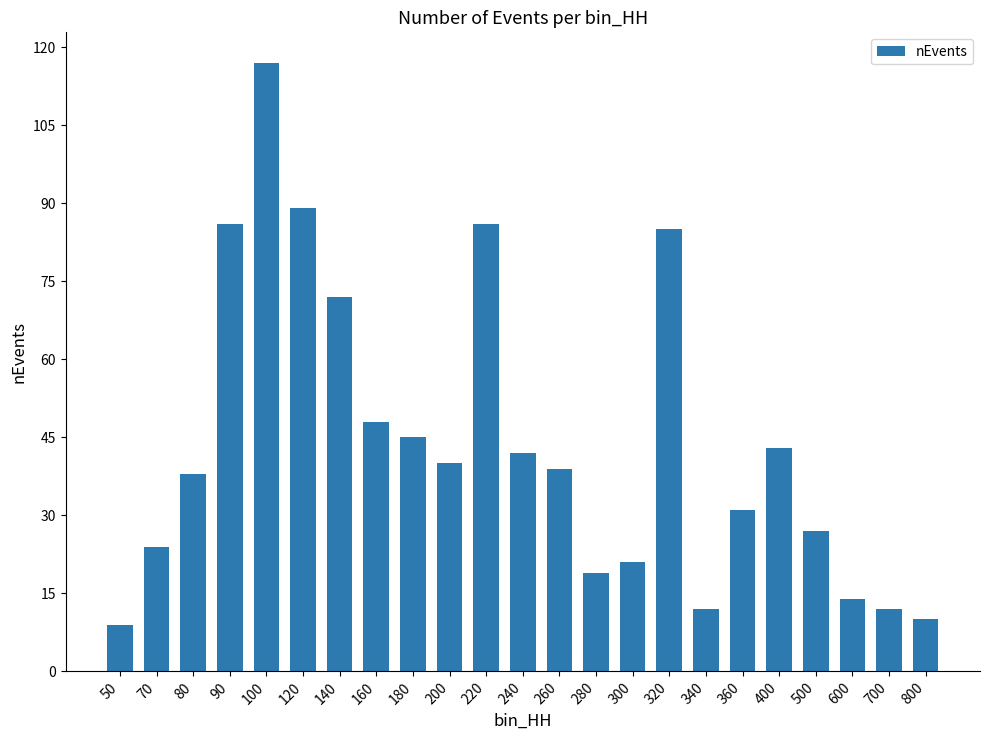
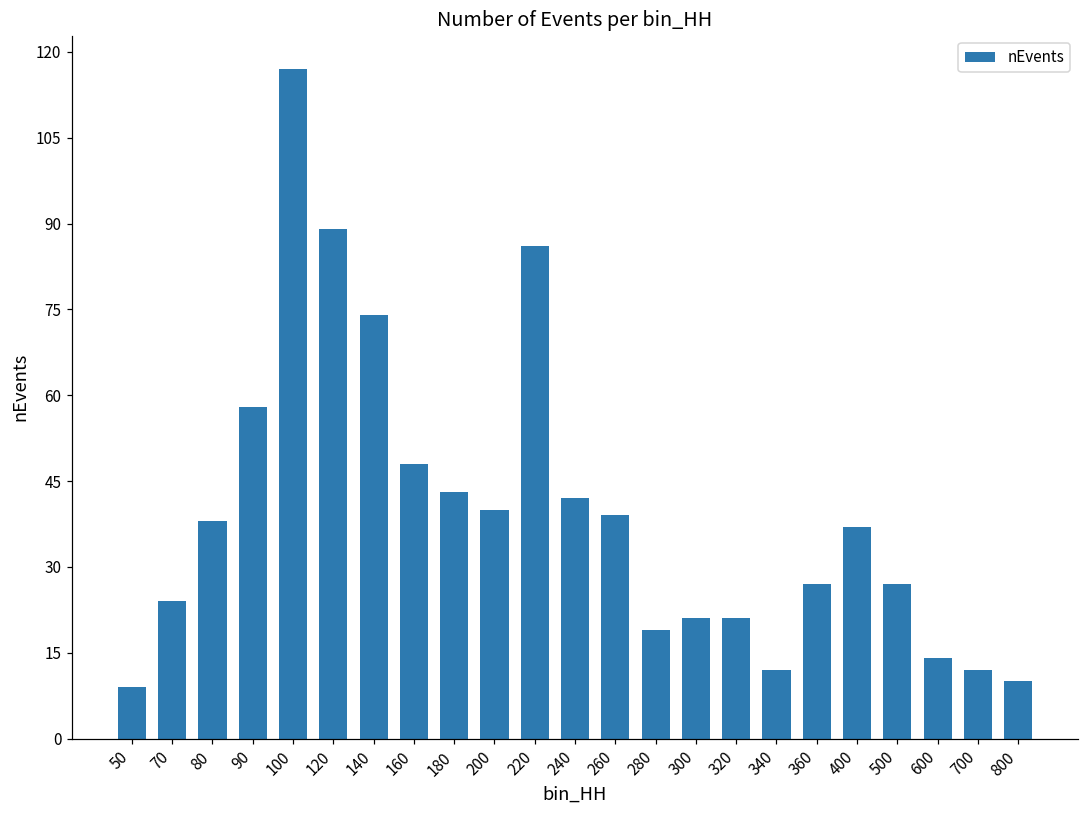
90: 86 -> 58
140: 72 -> 74
180: 45 -> 43
320: 85 -> 21
360: 31 -> 27
400: 43 -> 37
